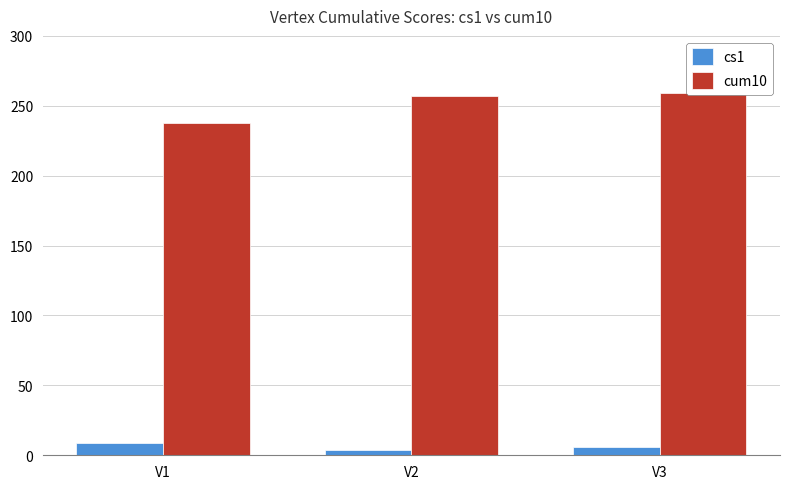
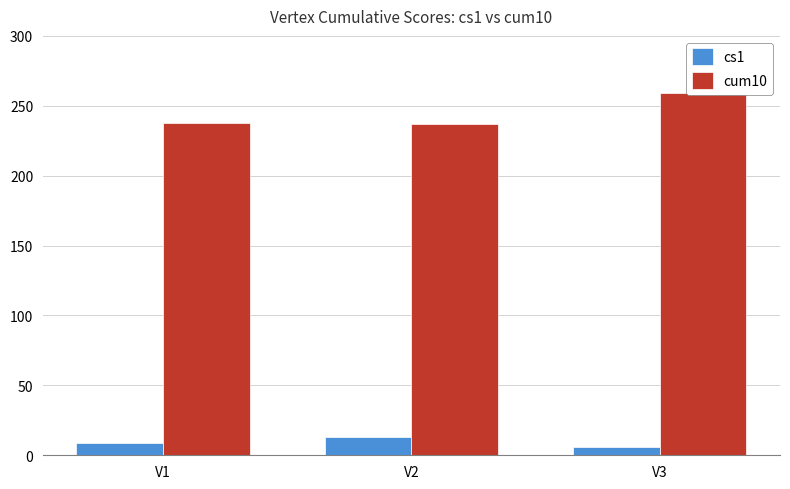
cs1, V2: 4 -> 13
cum10, V2: 257 -> 237
